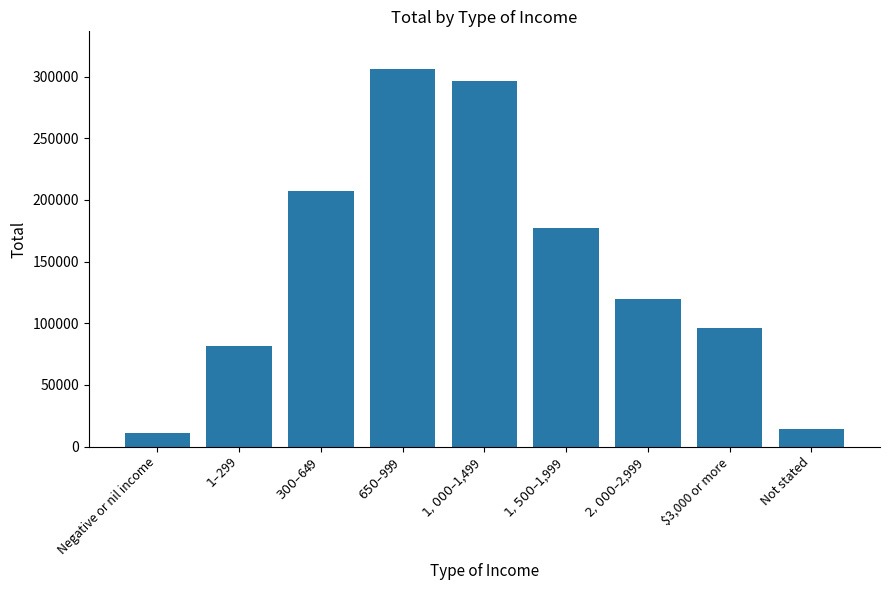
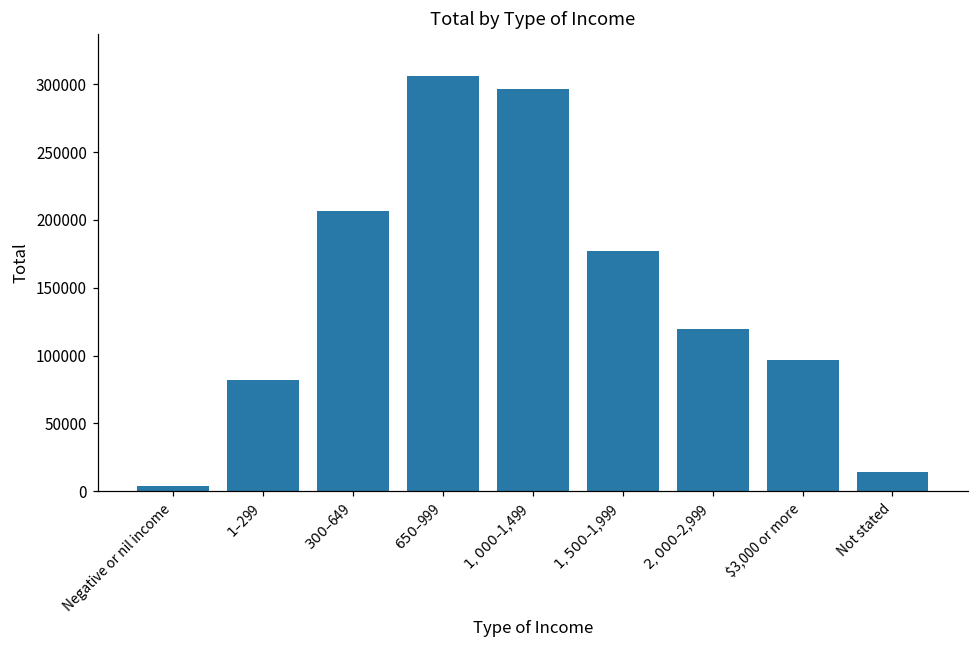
Negative or nil income: 11000 -> 4000
